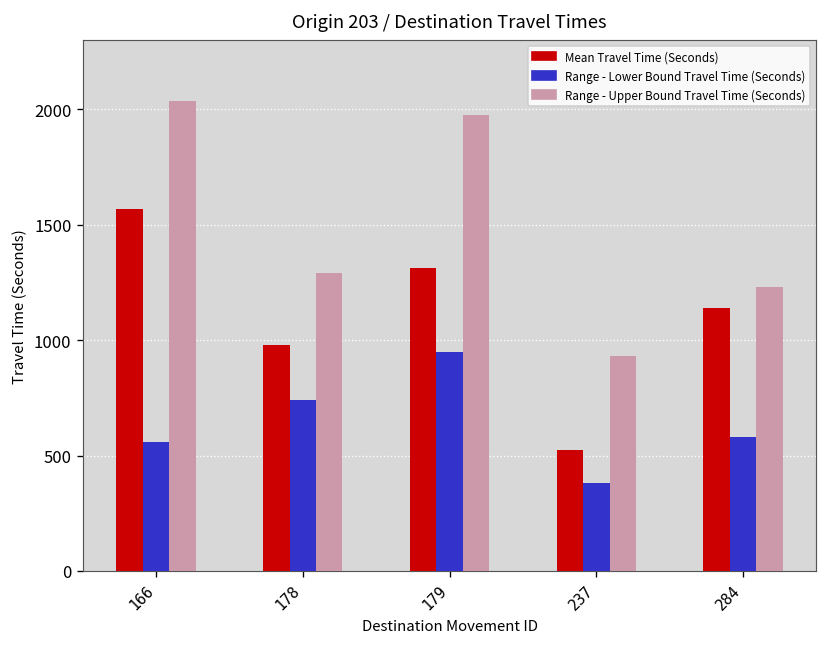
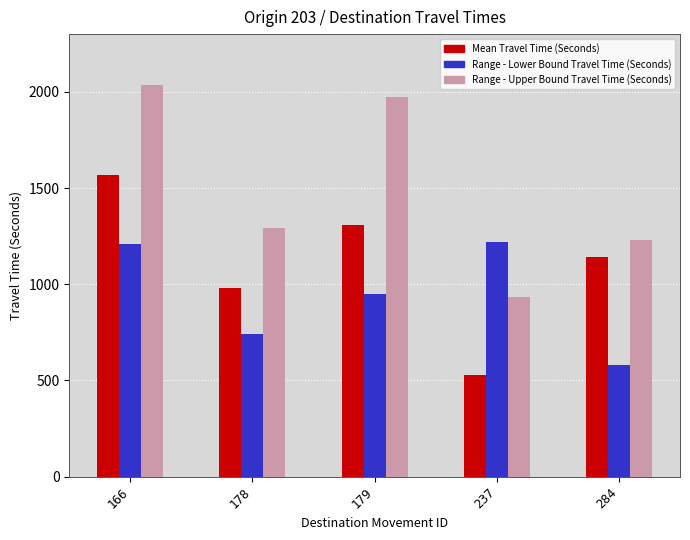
Range - Lower Bound Travel Time (Seconds), 166: 560 -> 1210
Range - Lower Bound Travel Time (Seconds), 237: 380 -> 1220
